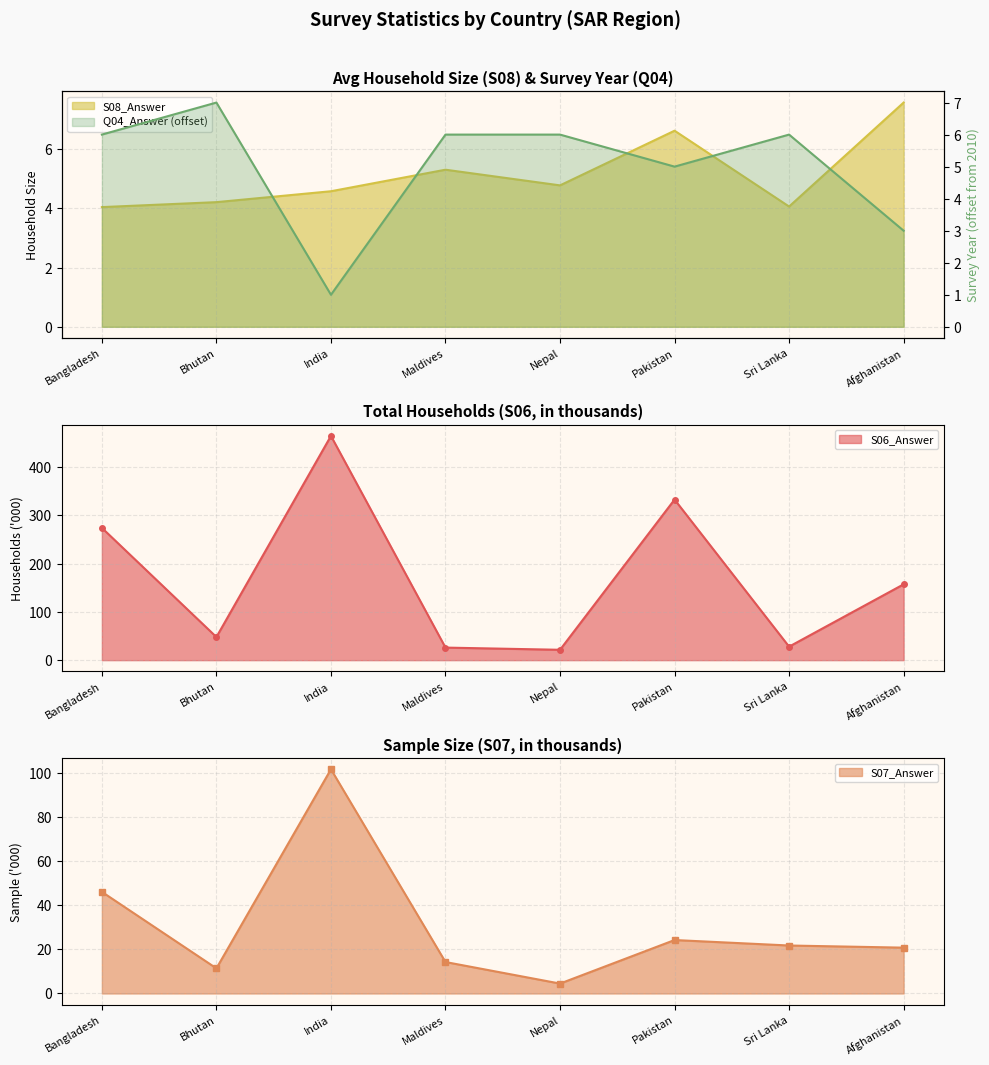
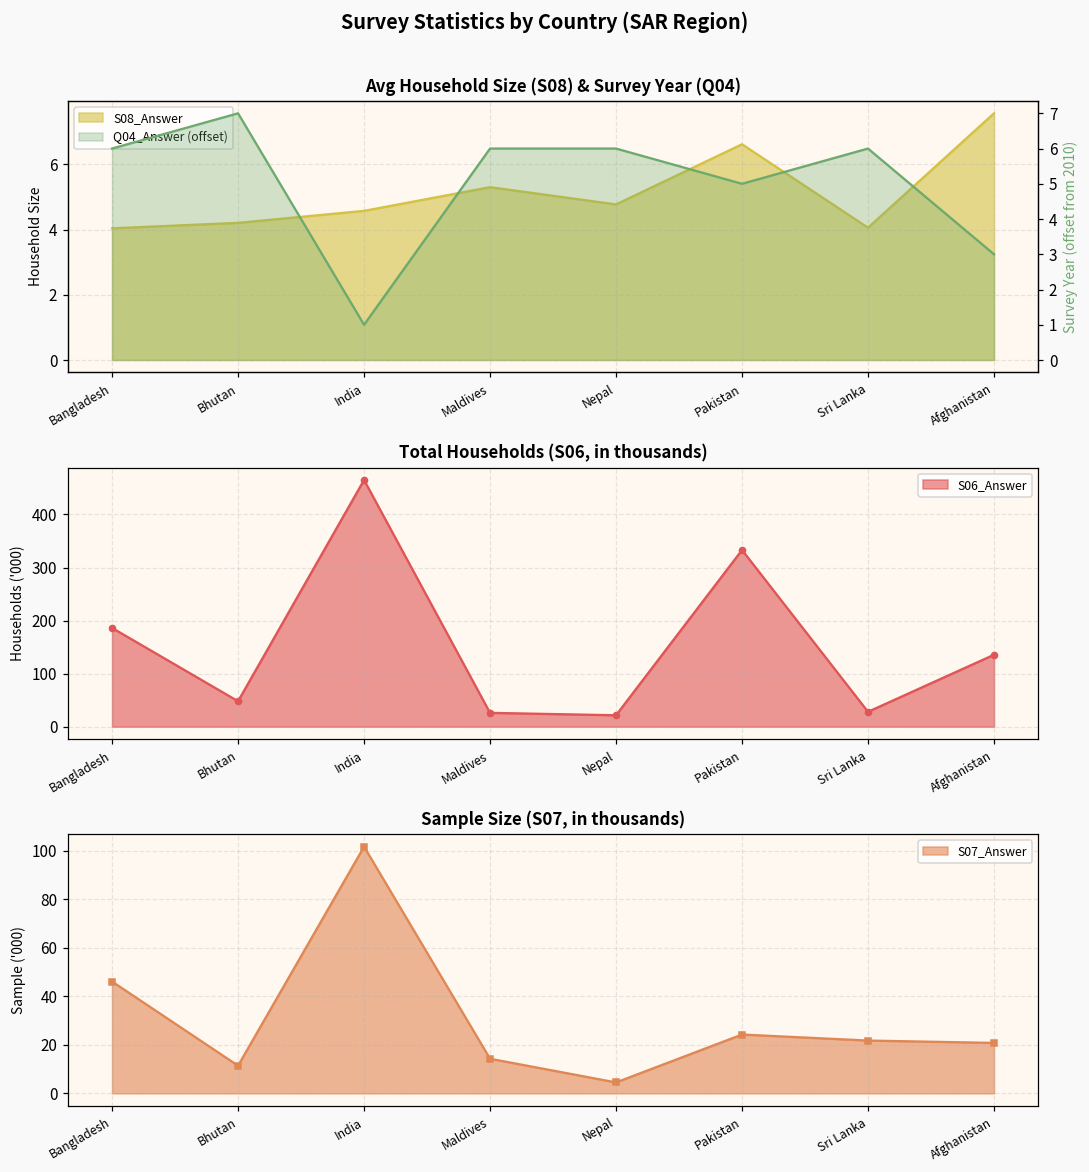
Total Households (S06, in thousands), Bangladesh: 270 -> 190
Total Households (S06, in thousands), Afghanistan: 160 -> 140
